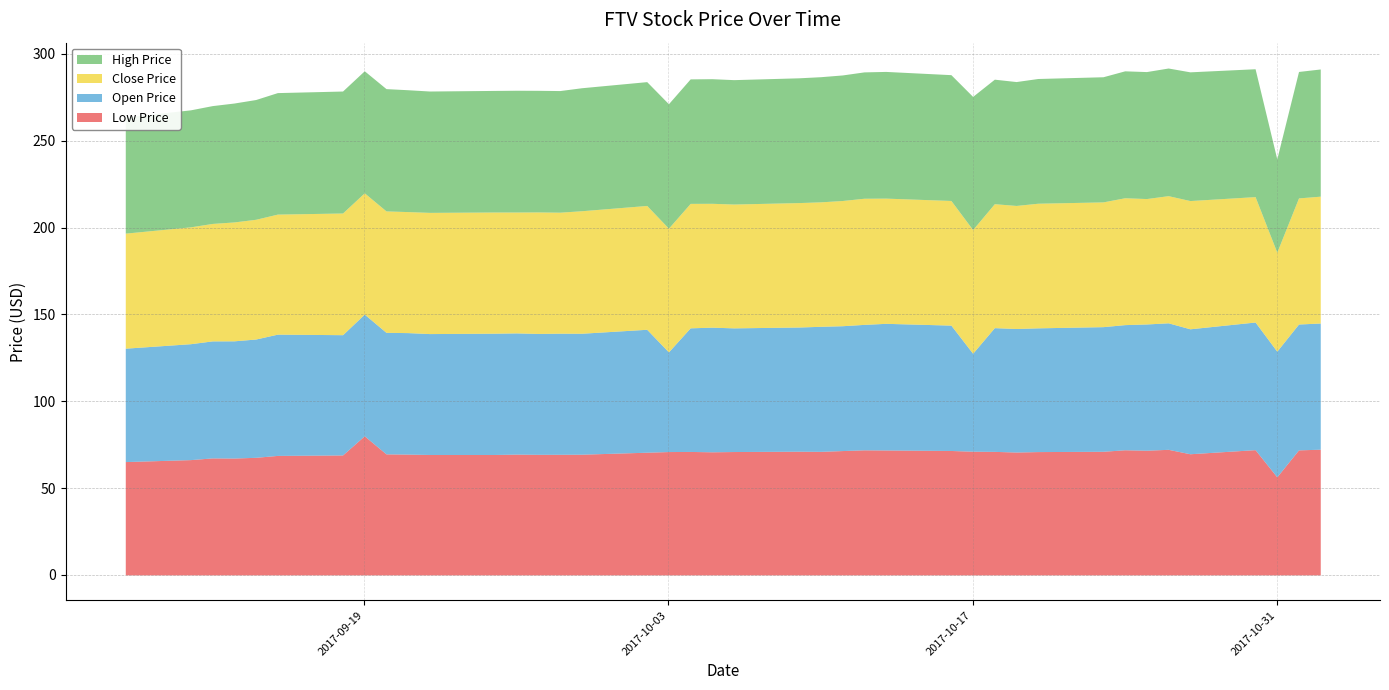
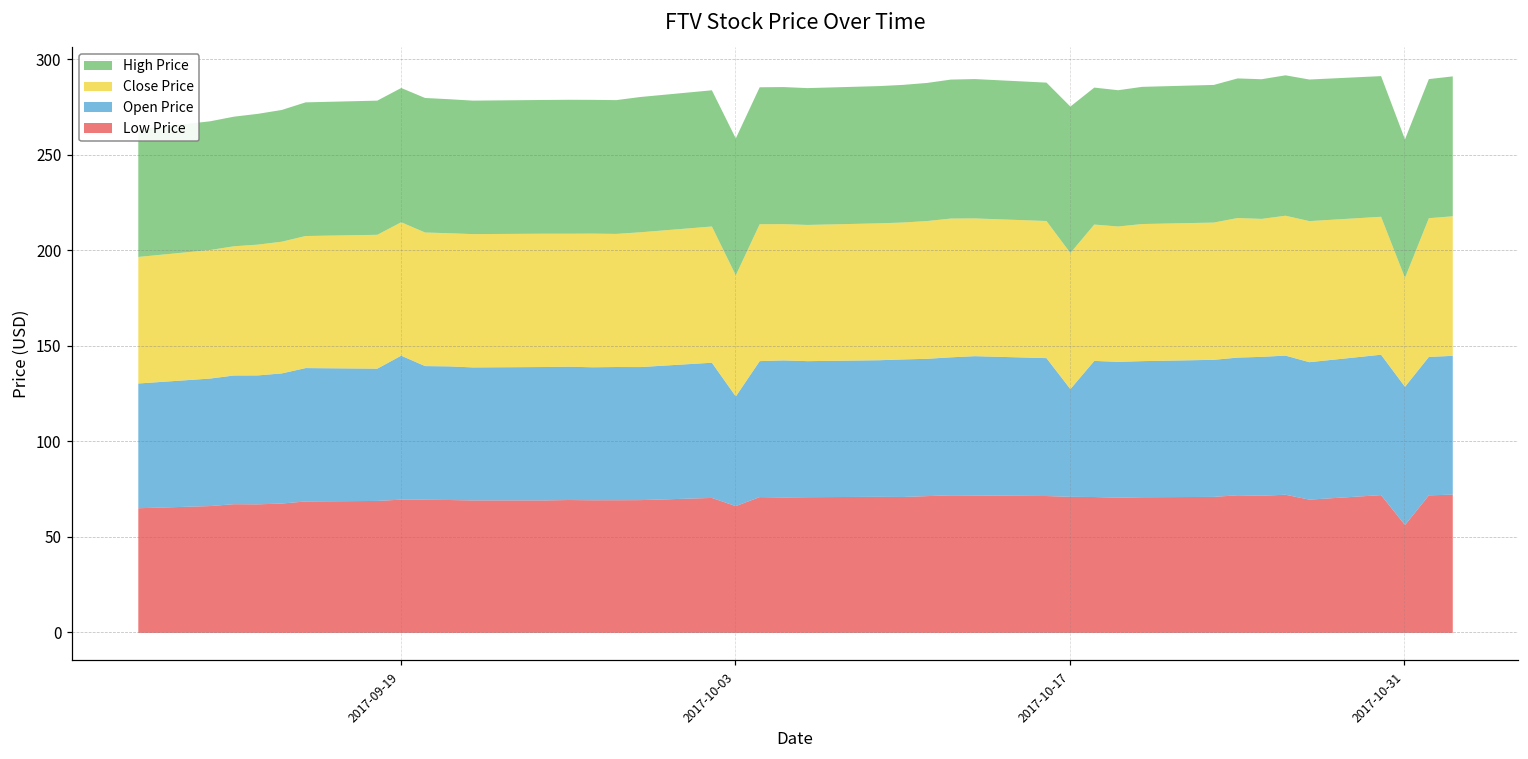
Low Price, 2017-09-19: 80 -> 70
Open Price, 2017-09-19: 70 -> 75
Low Price, 2017-10-03: 71 -> 66
Close Price, 2017-10-03: 71 -> 63
High Price, 2017-10-31: 54 -> 73
